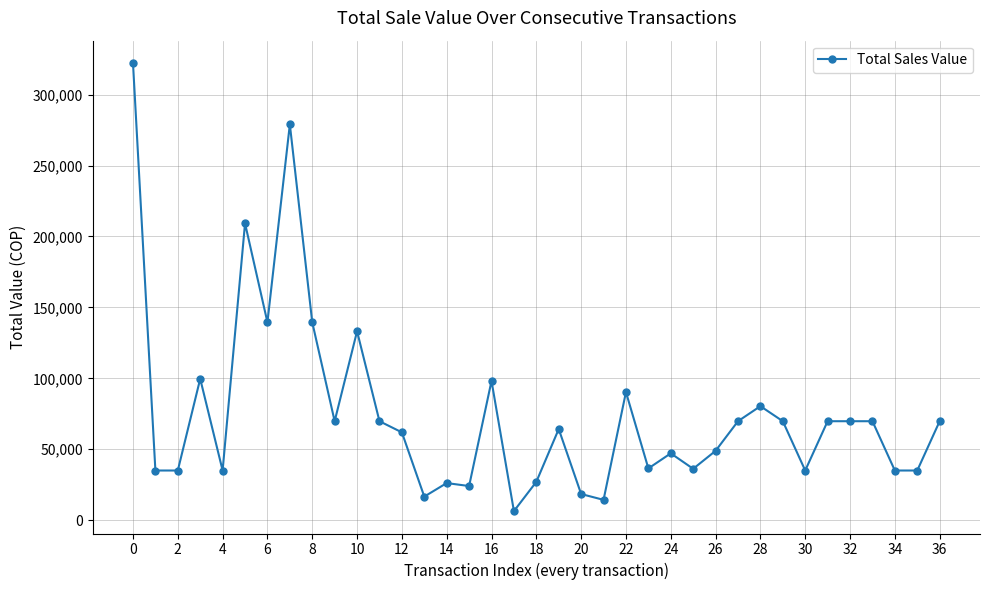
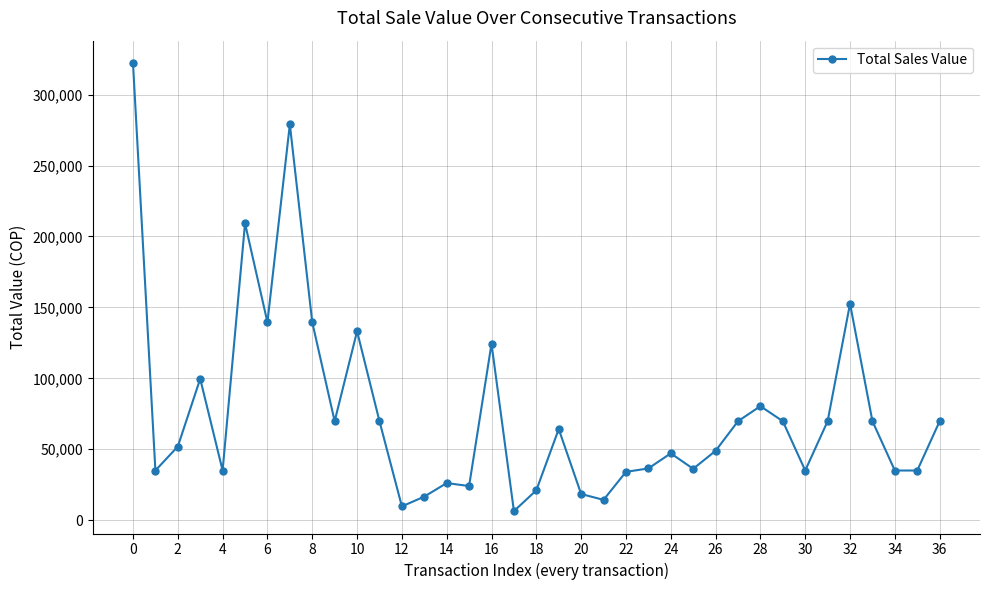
2: 35,000 -> 52,000
12: 62,000 -> 10,000
16: 98,000 -> 124,000
18: 27,000 -> 21,000
22: 90,000 -> 34,000
32: 70,000 -> 153,000
